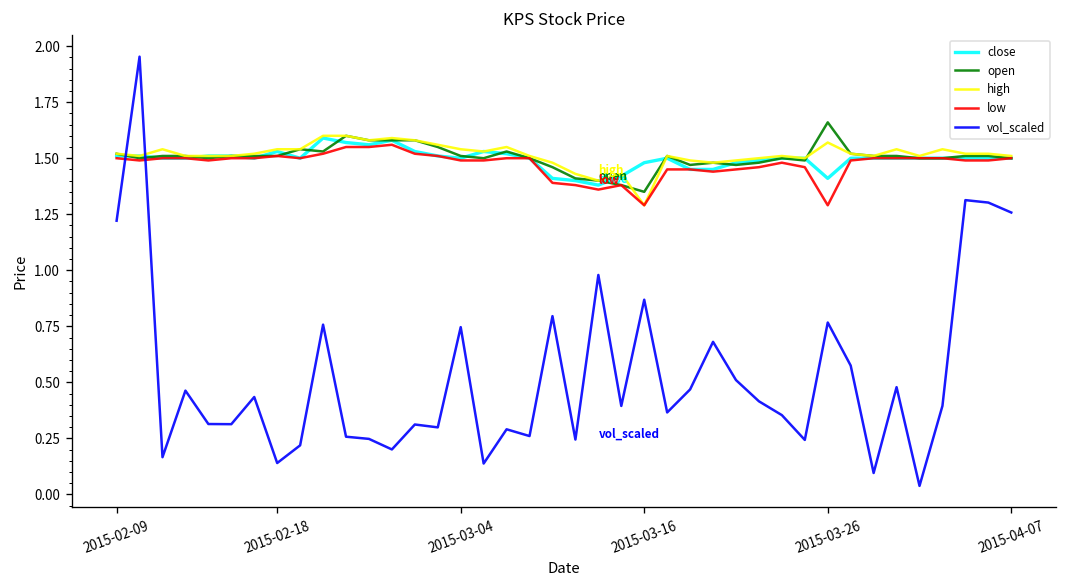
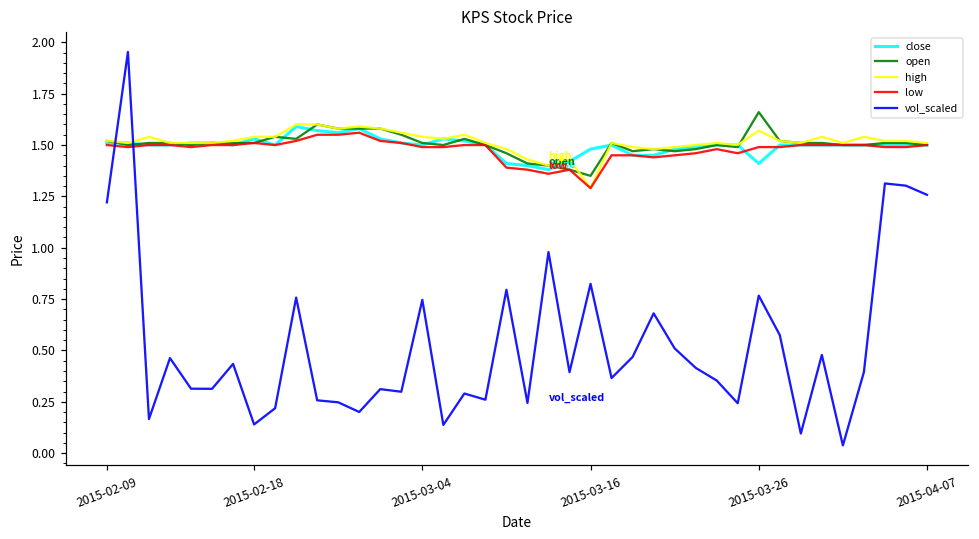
vol_scaled, 2015-03-16: 0.87 -> 0.82
low, 2015-03-26: 1.29 -> 1.49
